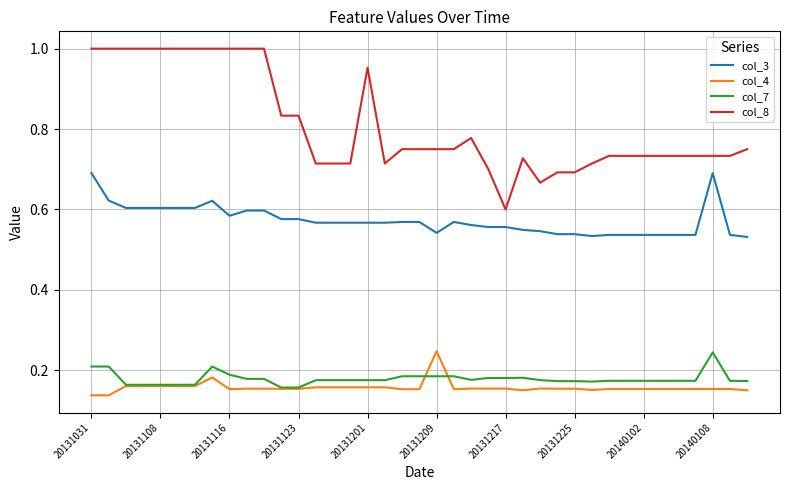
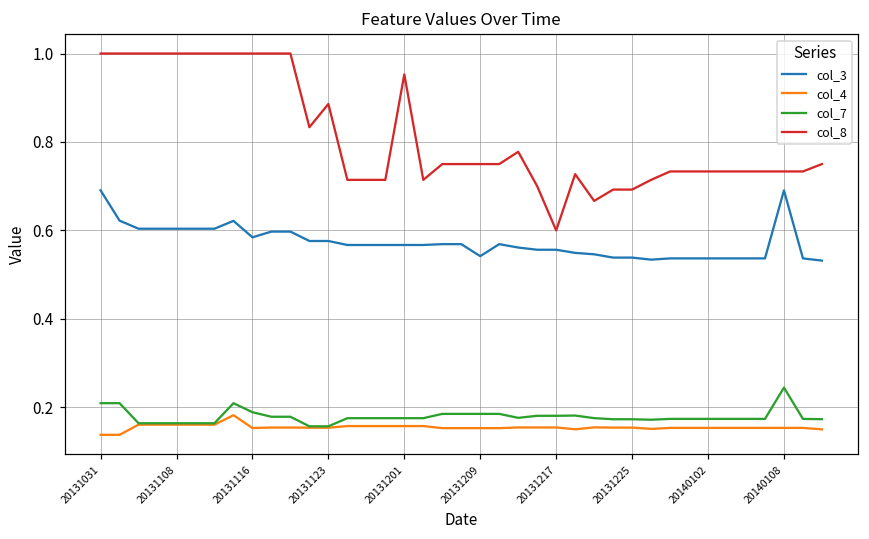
col_8, 20131123: 0.83 -> 0.89
col_4, 20131209: 0.25 -> 0.15
